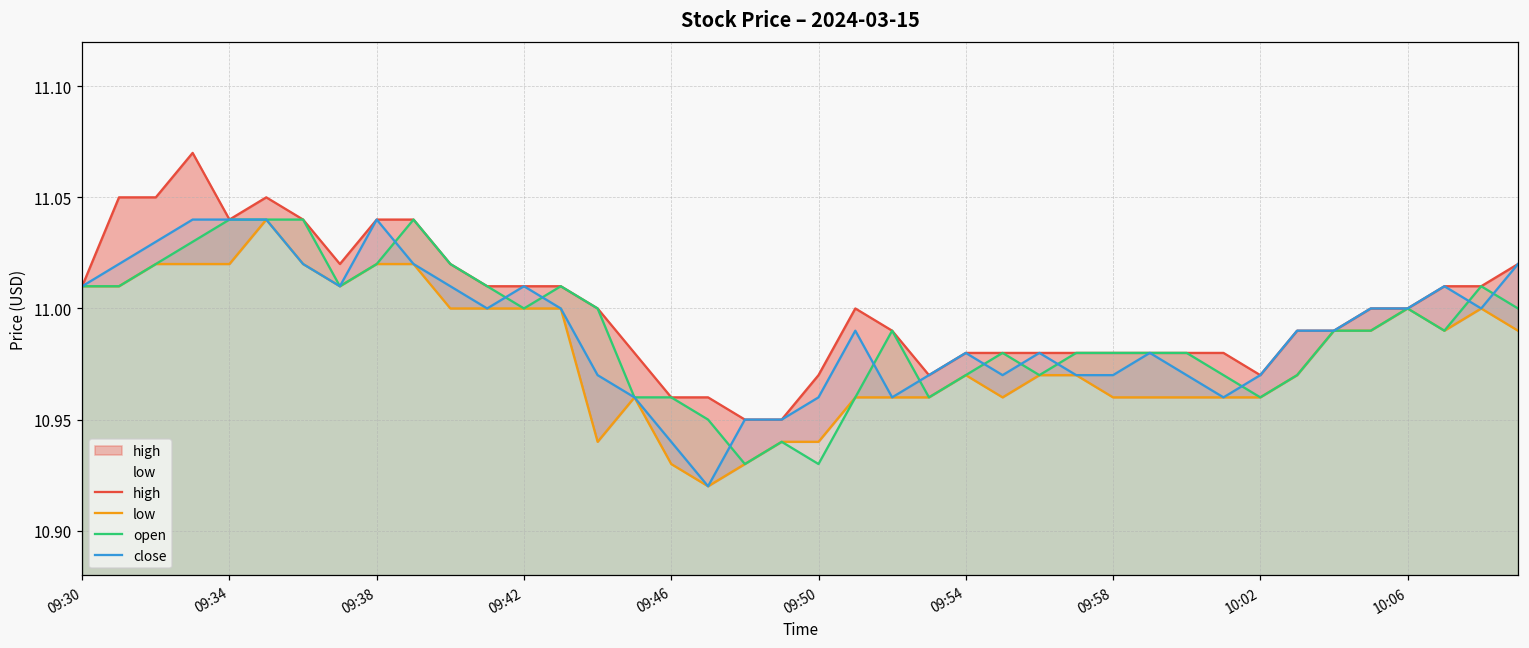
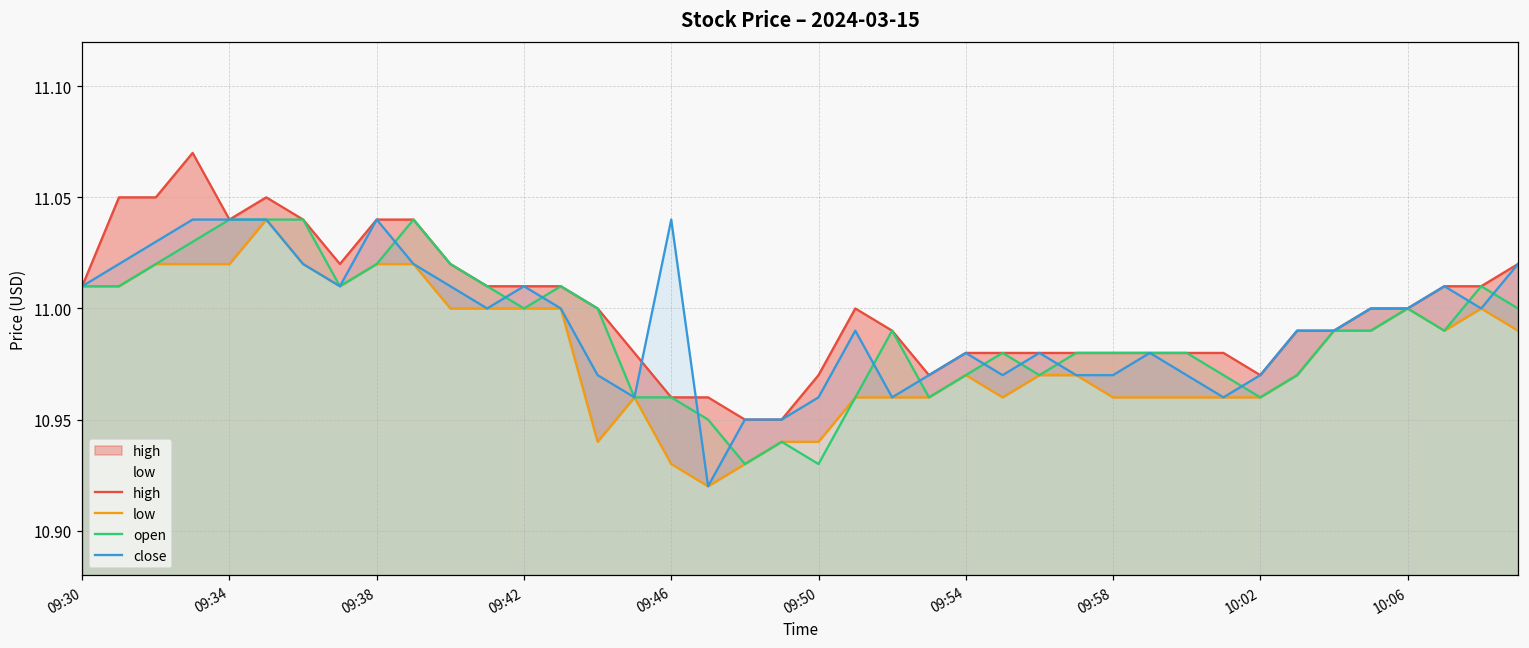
close, 09:46: 10.94 -> 11.04
